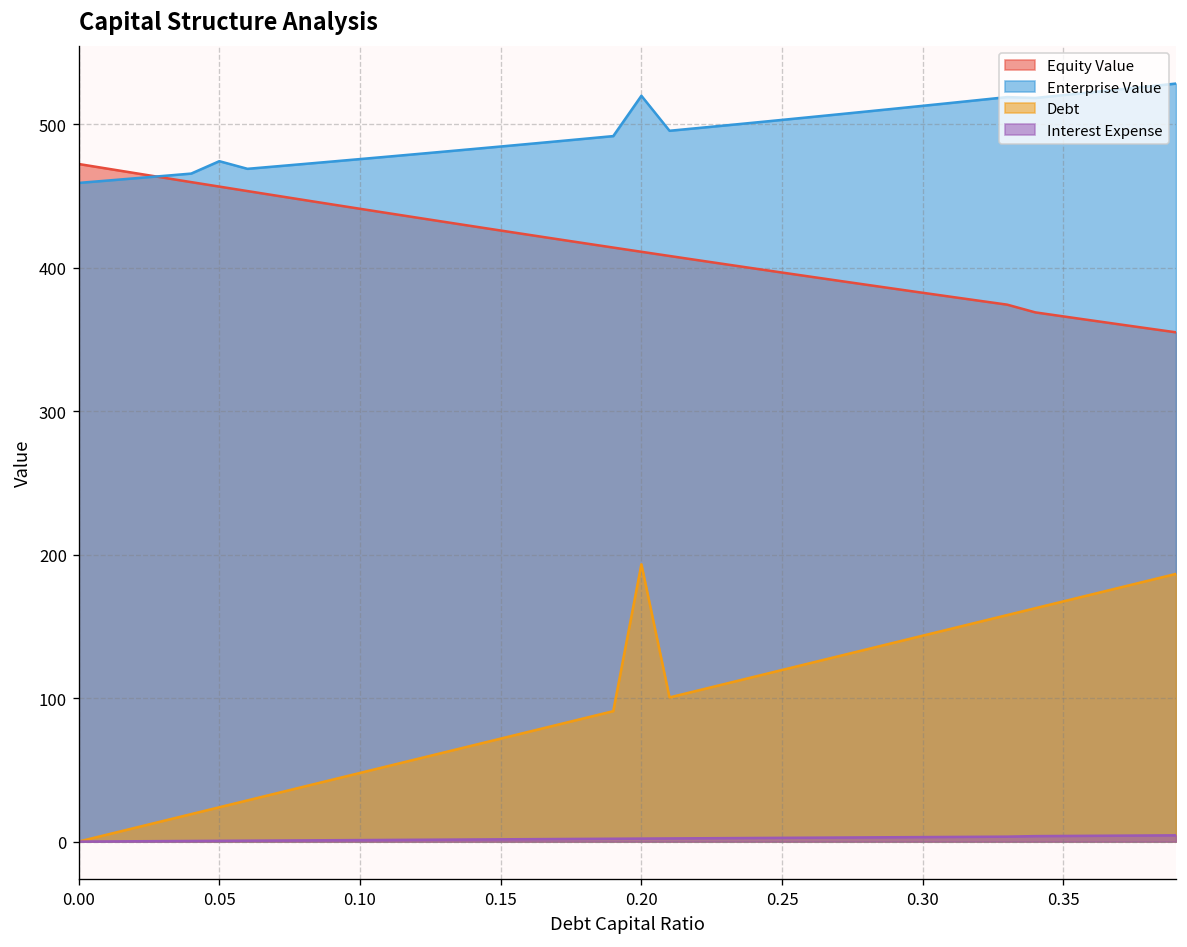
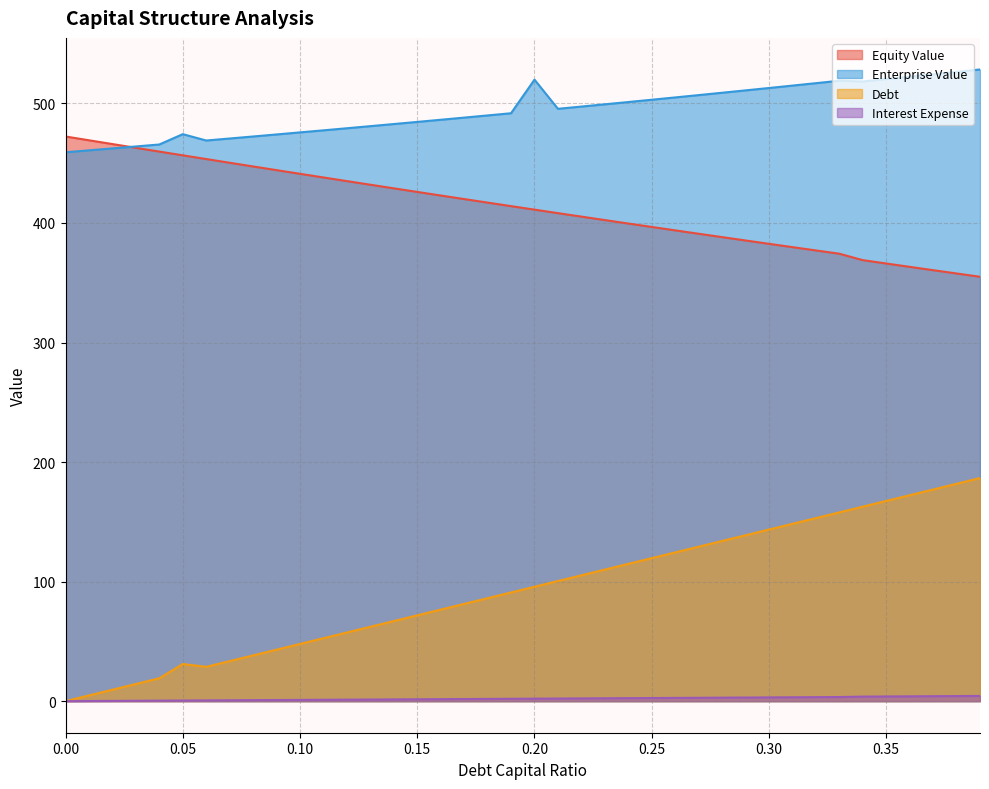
Debt, 0.05: 24 -> 31
Debt, 0.20: 193 -> 96
